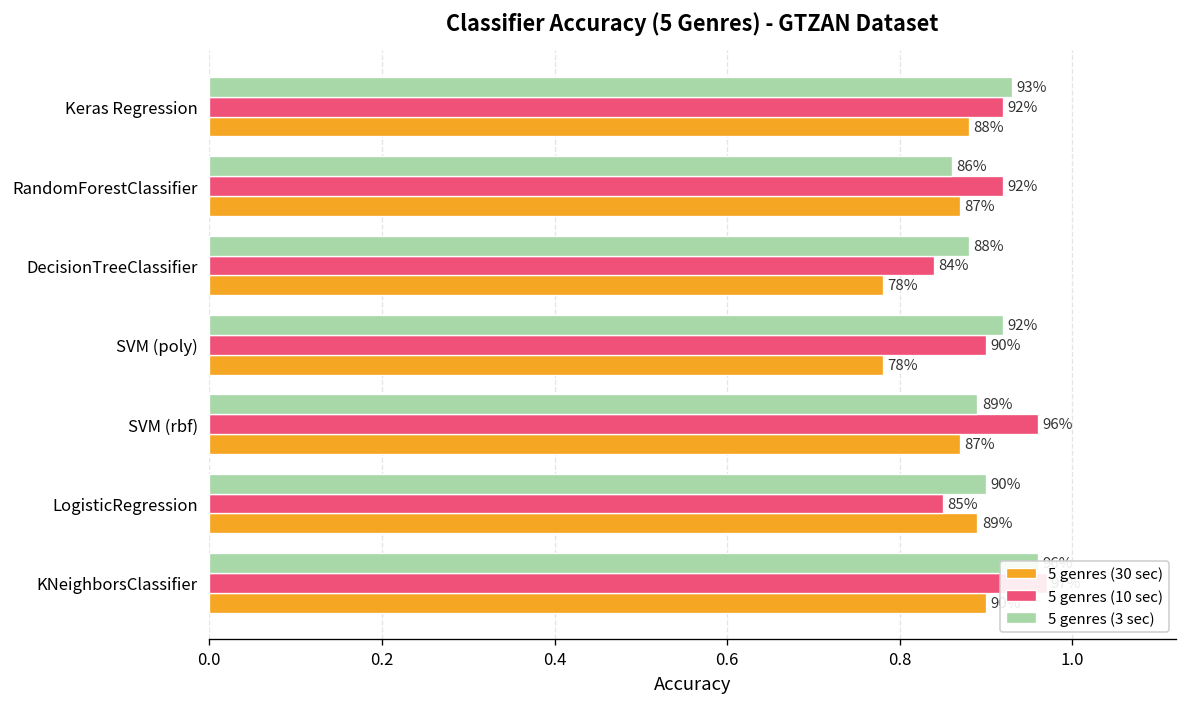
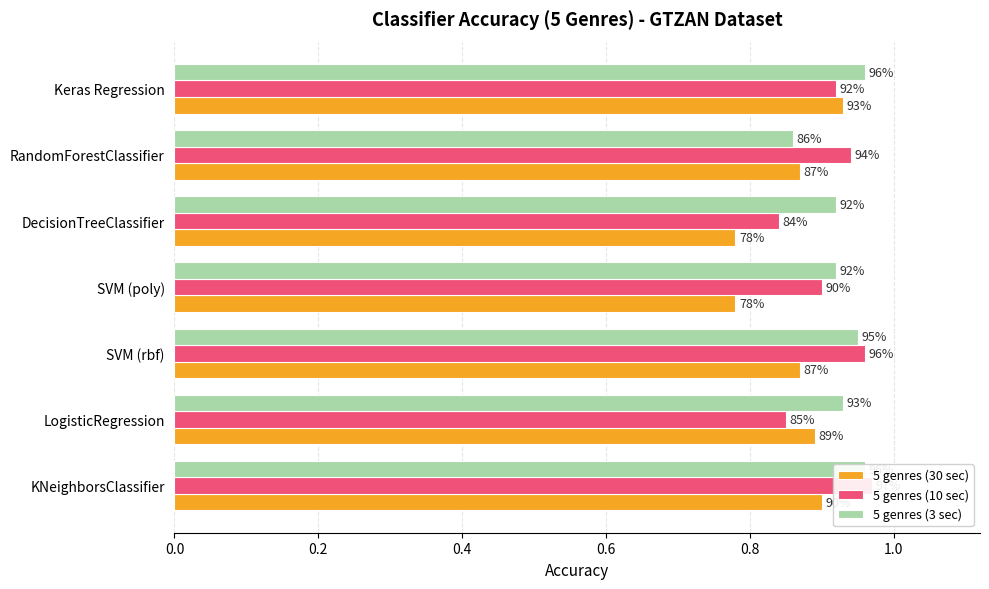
5 genres (3 sec), Keras Regression: 93% -> 96%
5 genres (30 sec), Keras Regression: 88% -> 93%
5 genres (10 sec), RandomForestClassifier: 92% -> 94%
5 genres (3 sec), DecisionTreeClassifier: 88% -> 92%
5 genres (3 sec), SVM (rbf): 89% -> 95%
5 genres (3 sec), LogisticRegression: 90% -> 93%
